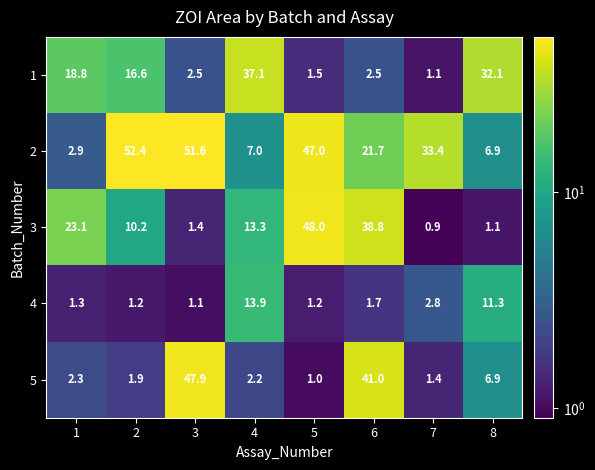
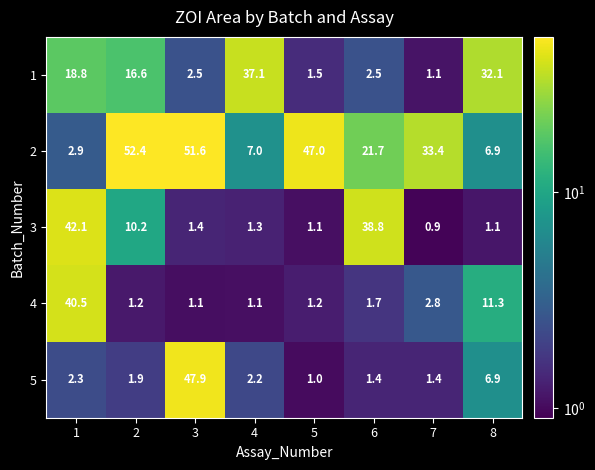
3, 1: 23.1 -> 42.1
3, 4: 13.3 -> 1.3
3, 5: 48.0 -> 1.1
4, 1: 1.3 -> 40.5
4, 4: 13.9 -> 1.1
5, 6: 41.0 -> 1.4
